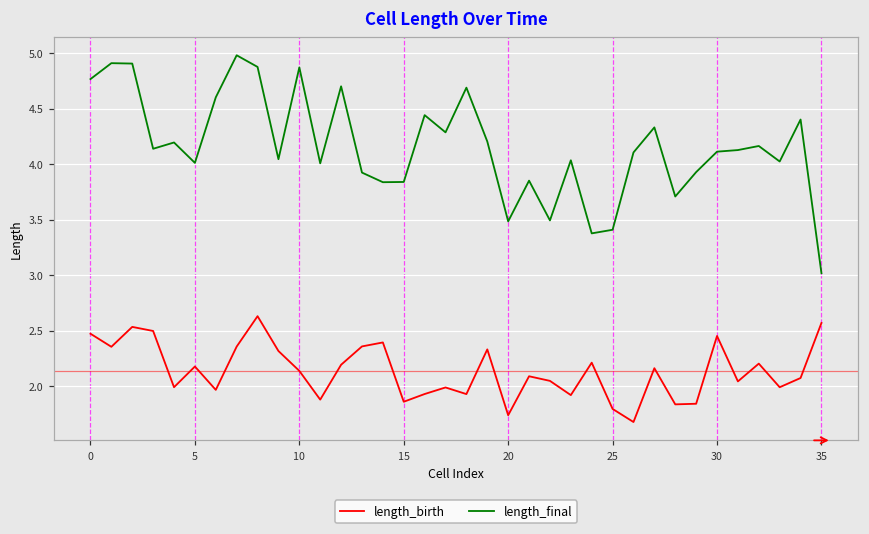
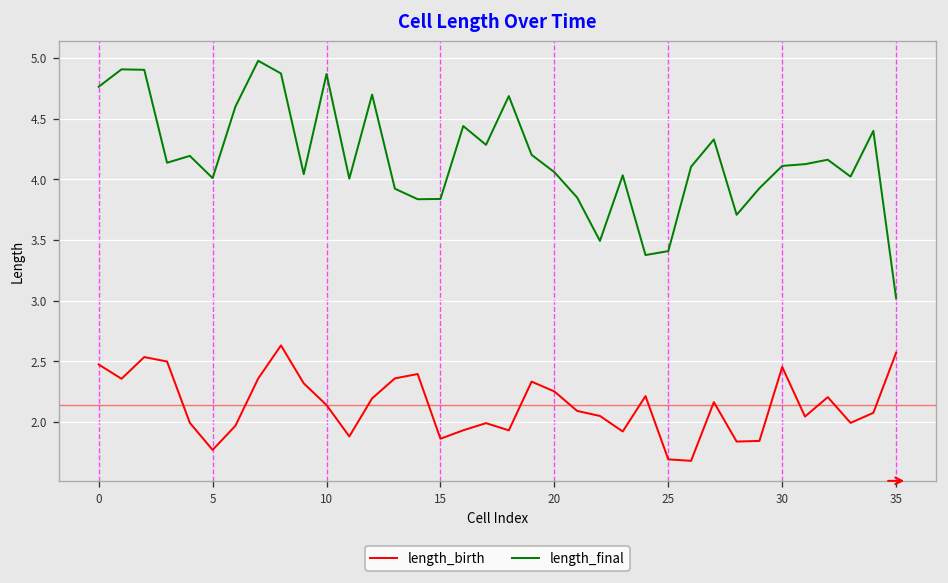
length_birth, 5: 2.18 -> 1.77
length_birth, 20: 1.74 -> 2.25
length_final, 20: 3.48 -> 4.06
length_birth, 25: 1.80 -> 1.69
